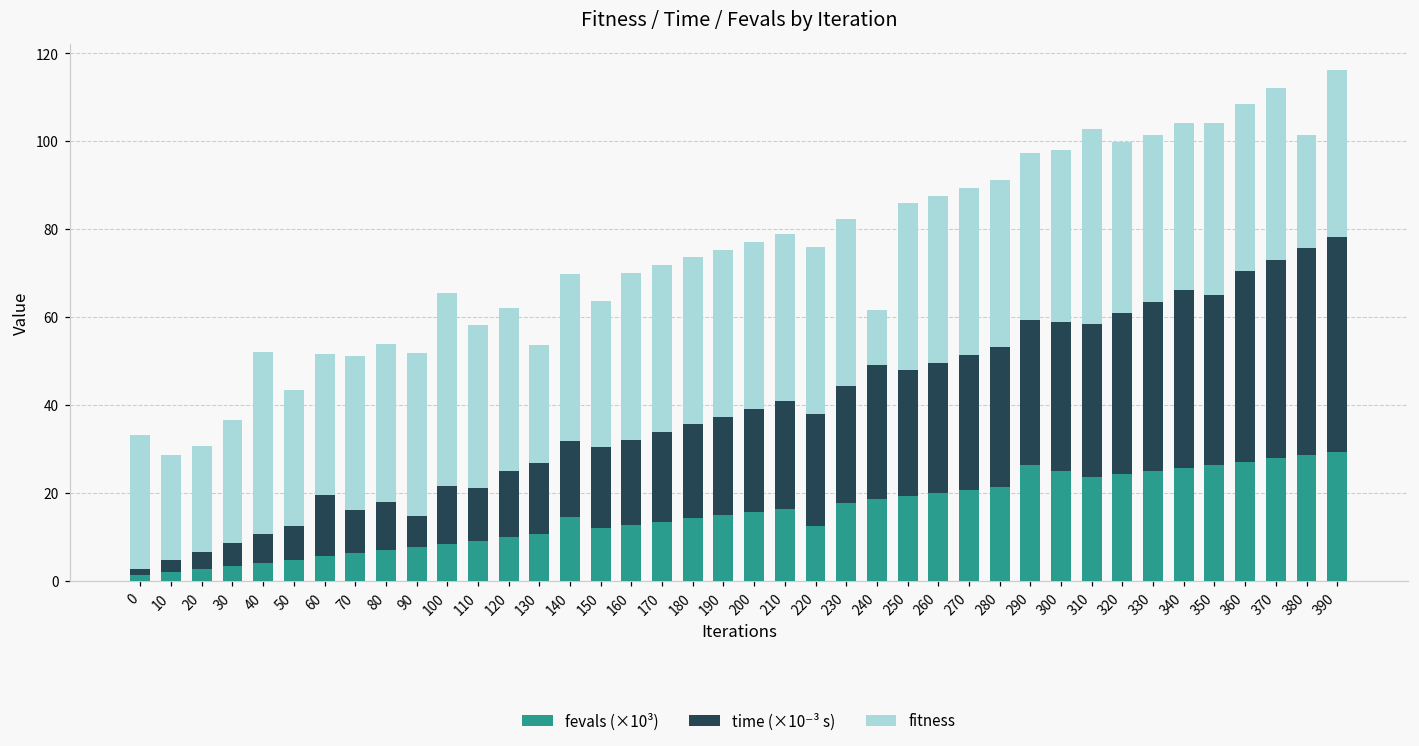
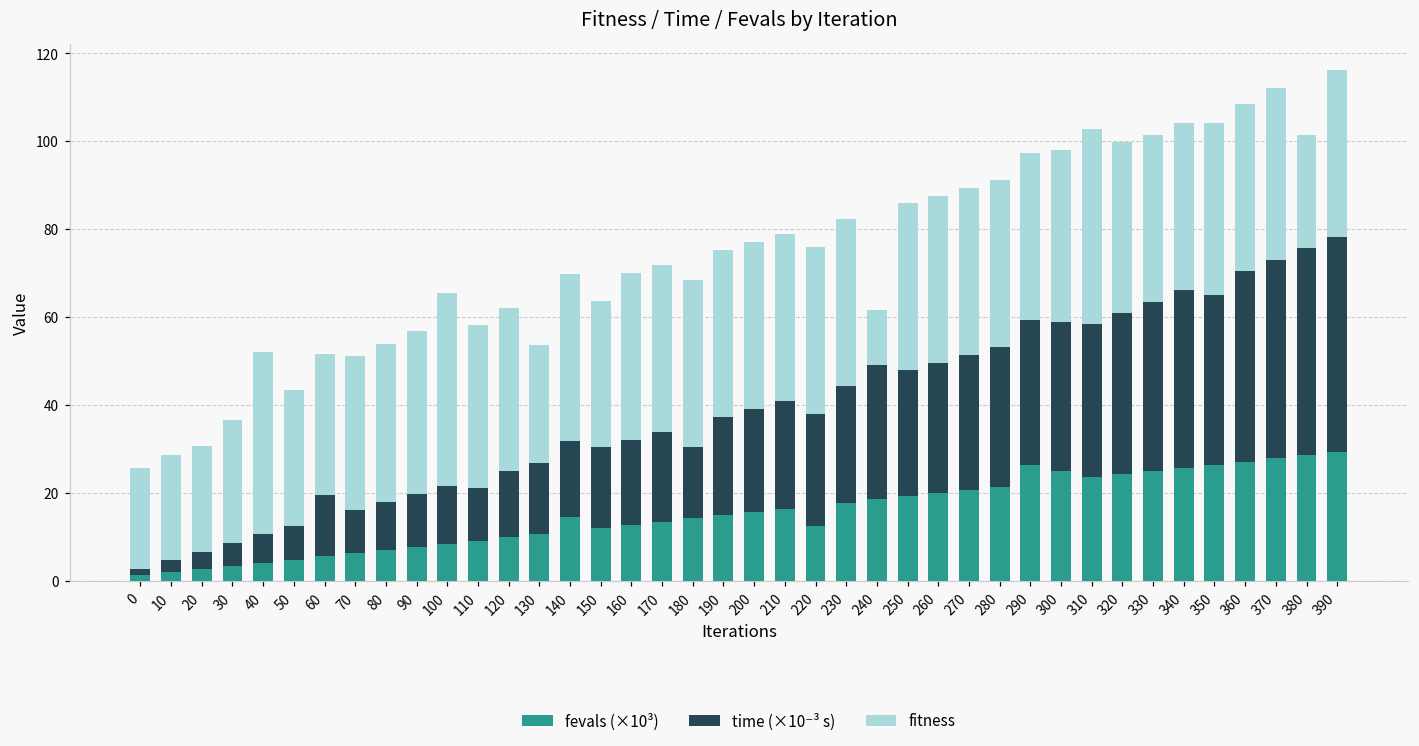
fitness, 0: 30 -> 23
time (×10⁻³ s), 90: 7 -> 12
time (×10⁻³ s), 180: 21 -> 16
